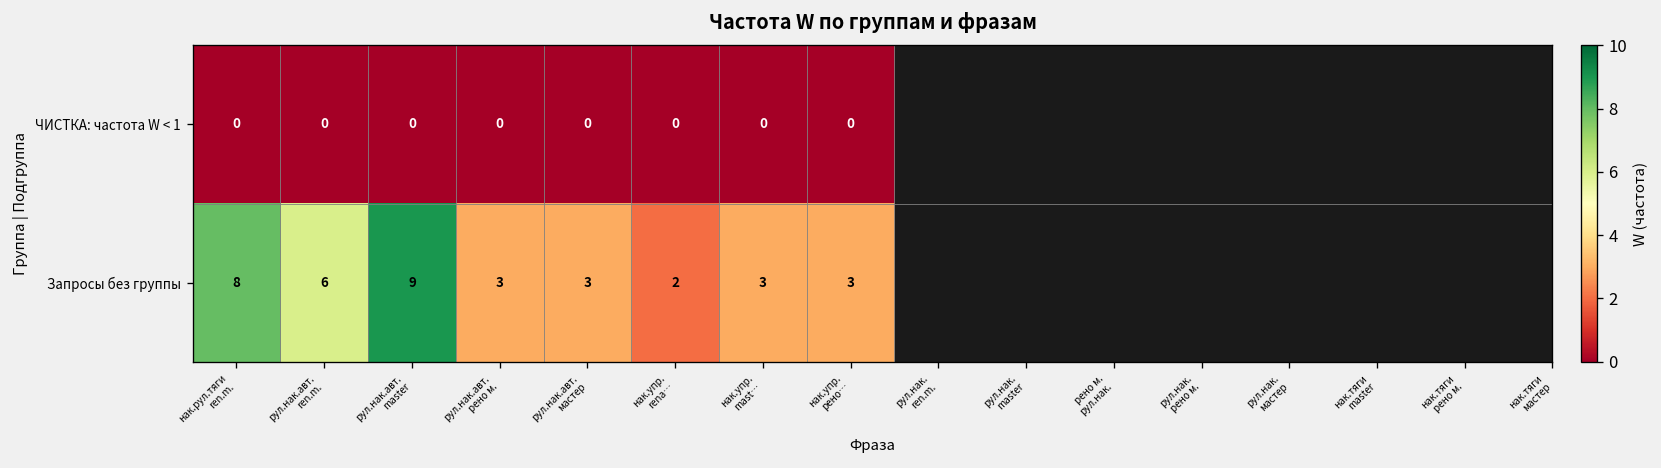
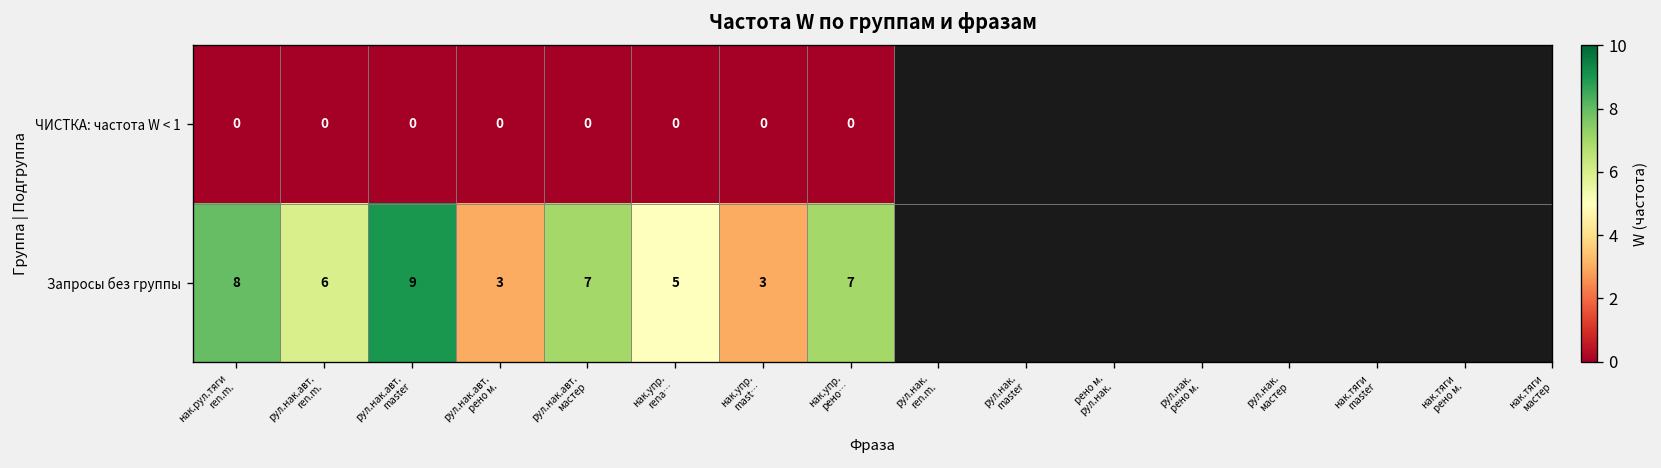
Запросы без группы, рул.нак.авт. мастер: 3 -> 7
Запросы без группы, нак.упр. rena…: 2 -> 5
Запросы без группы, нак.упр. рено…: 3 -> 7
